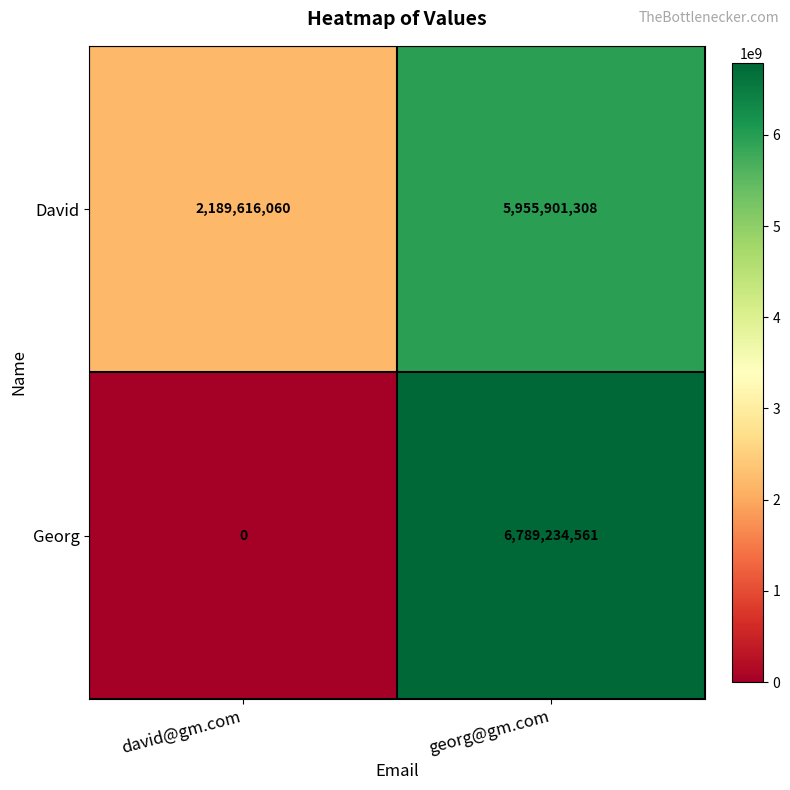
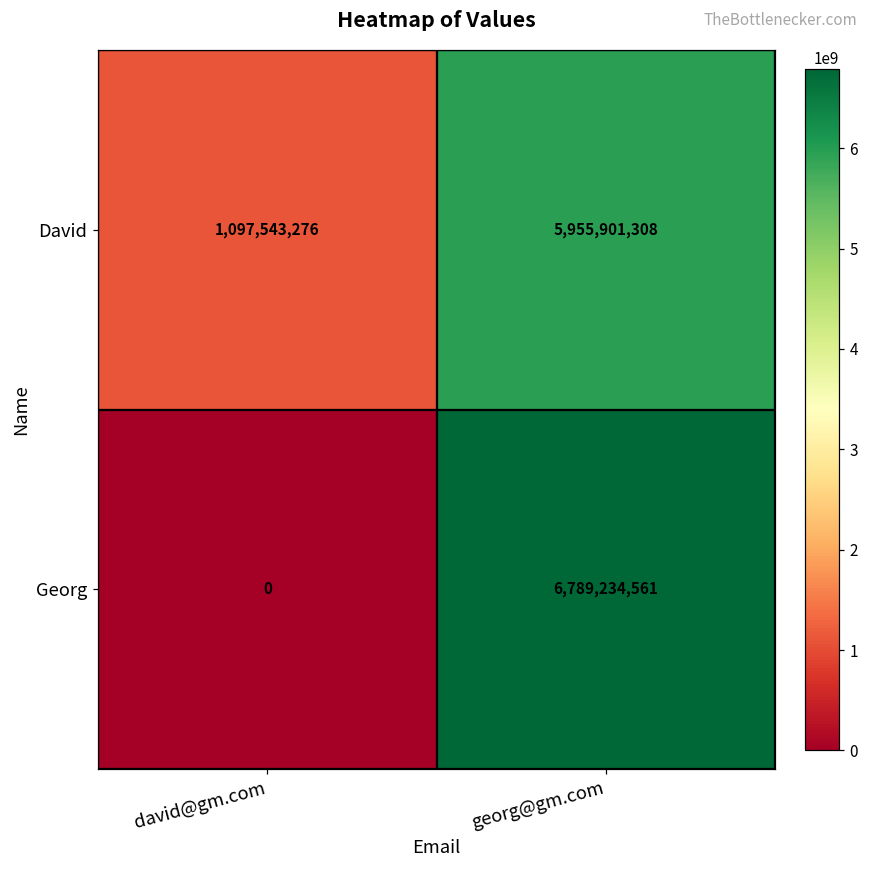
David, david@gm.com: 2,189,616,060 -> 1,097,543,276
